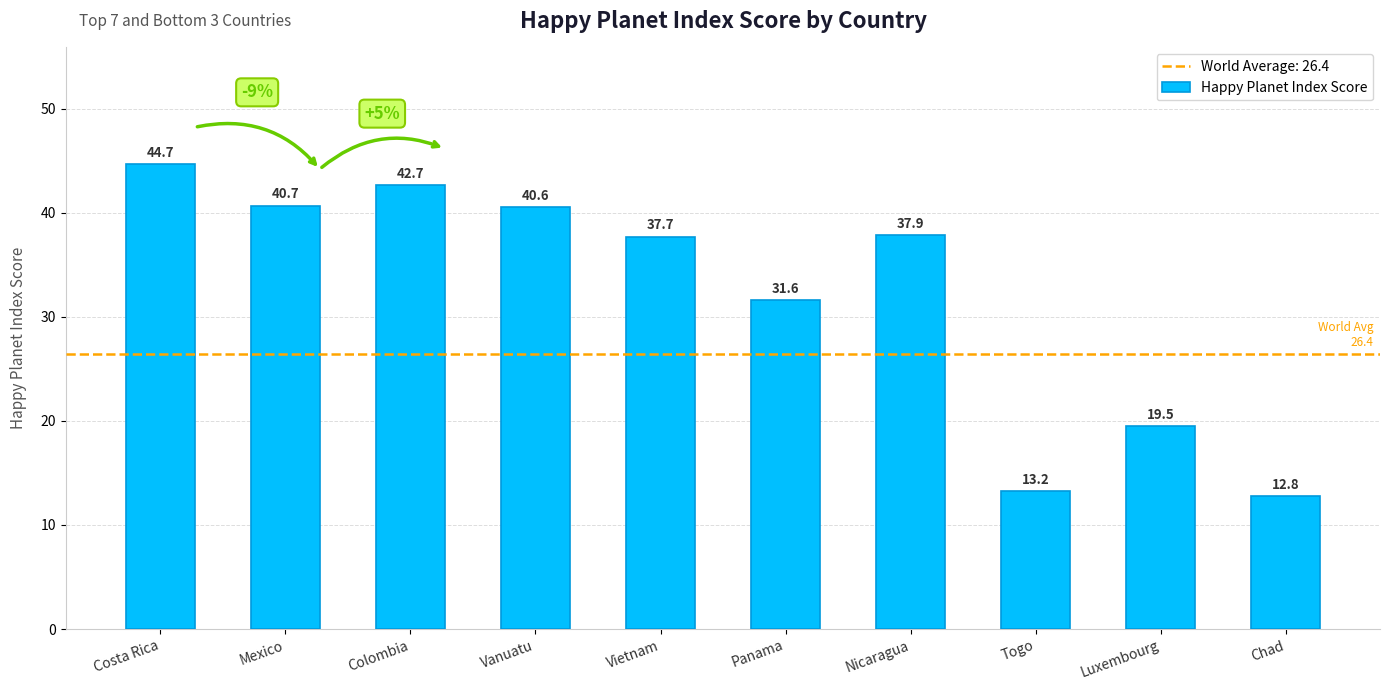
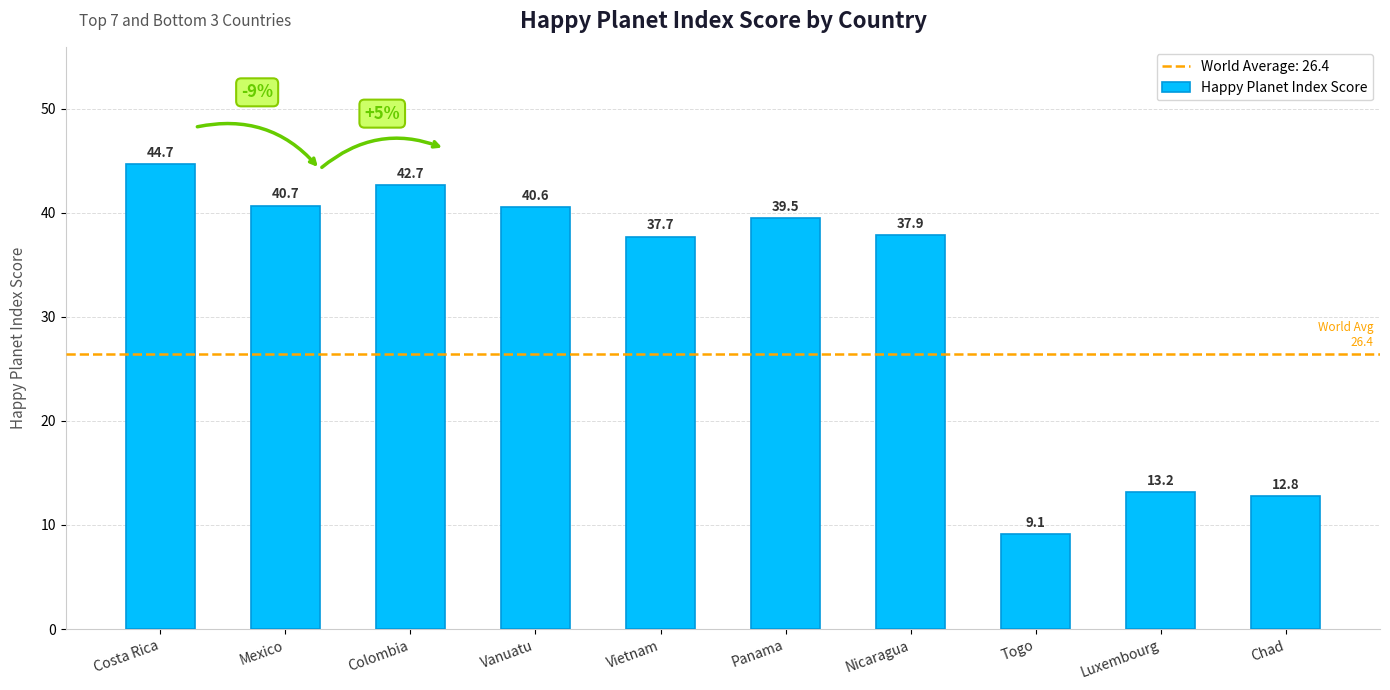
Panama: 31.6 -> 39.5
Togo: 13.2 -> 9.1
Luxembourg: 19.5 -> 13.2
